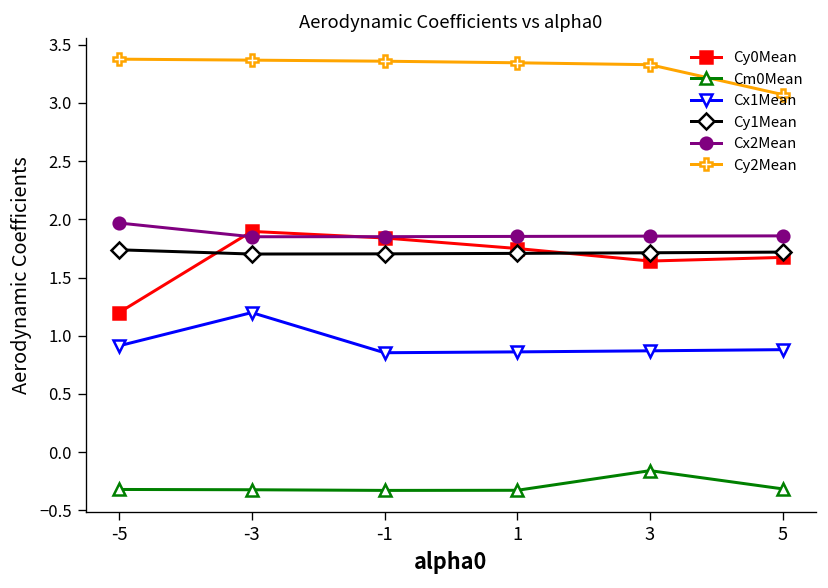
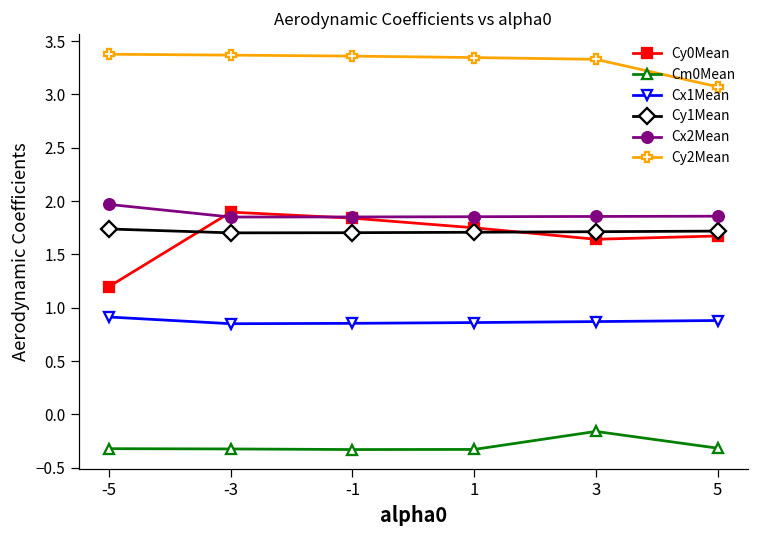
Cx1Mean, -3: 1.2 -> 0.9
